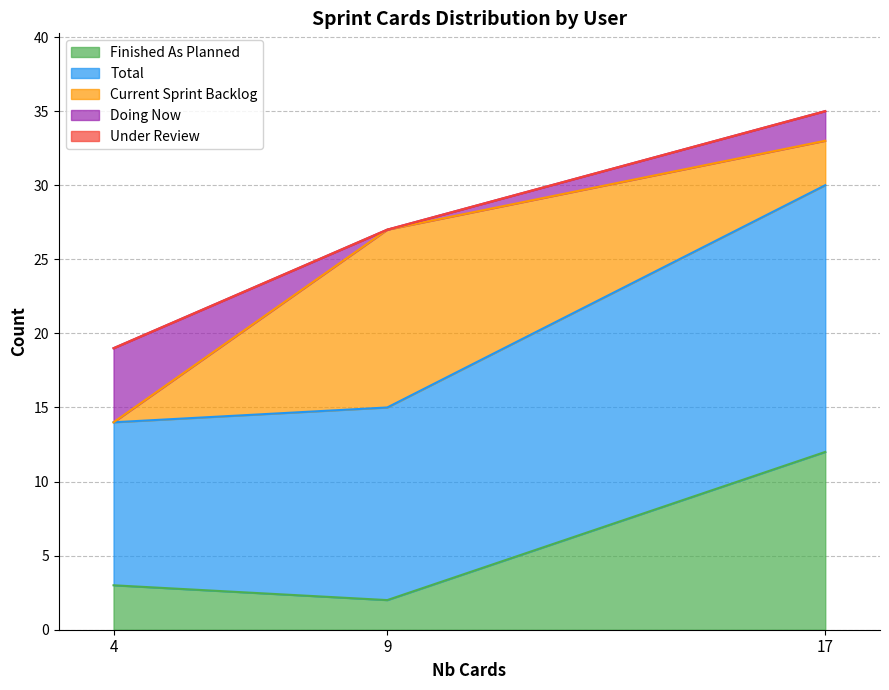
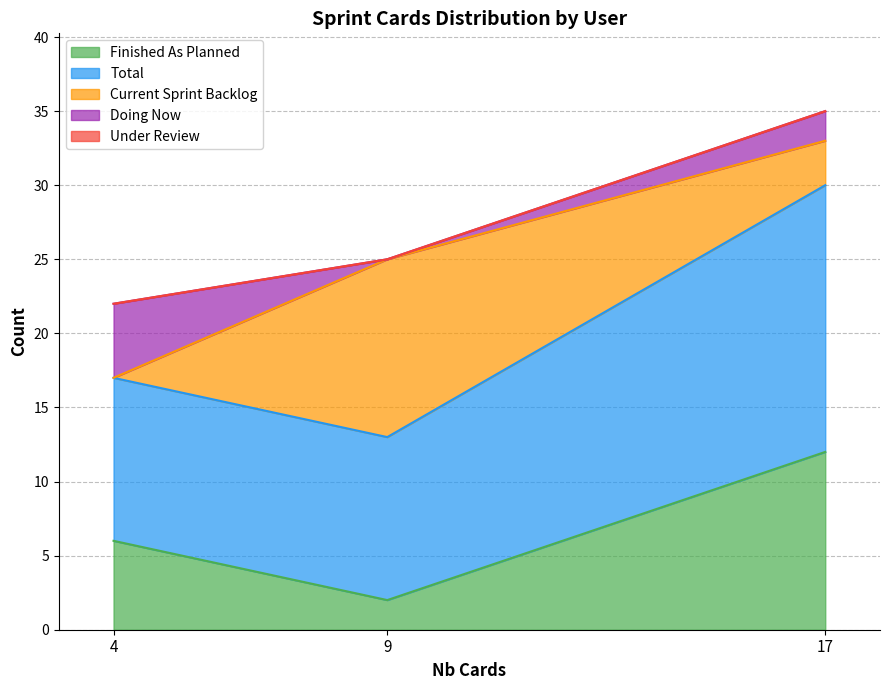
Finished As Planned, 4: 3 -> 6
Total, 9: 13 -> 11
